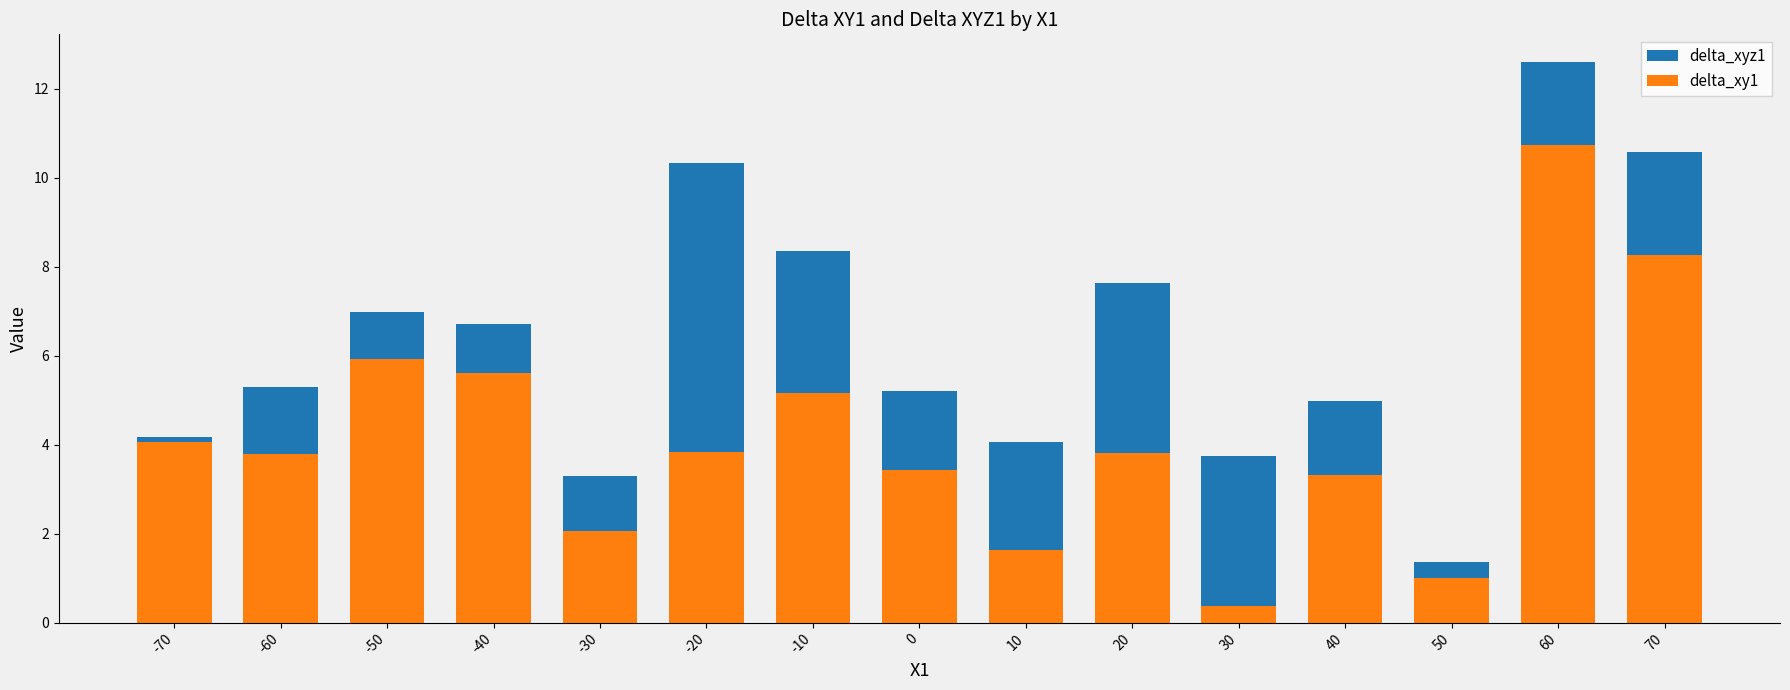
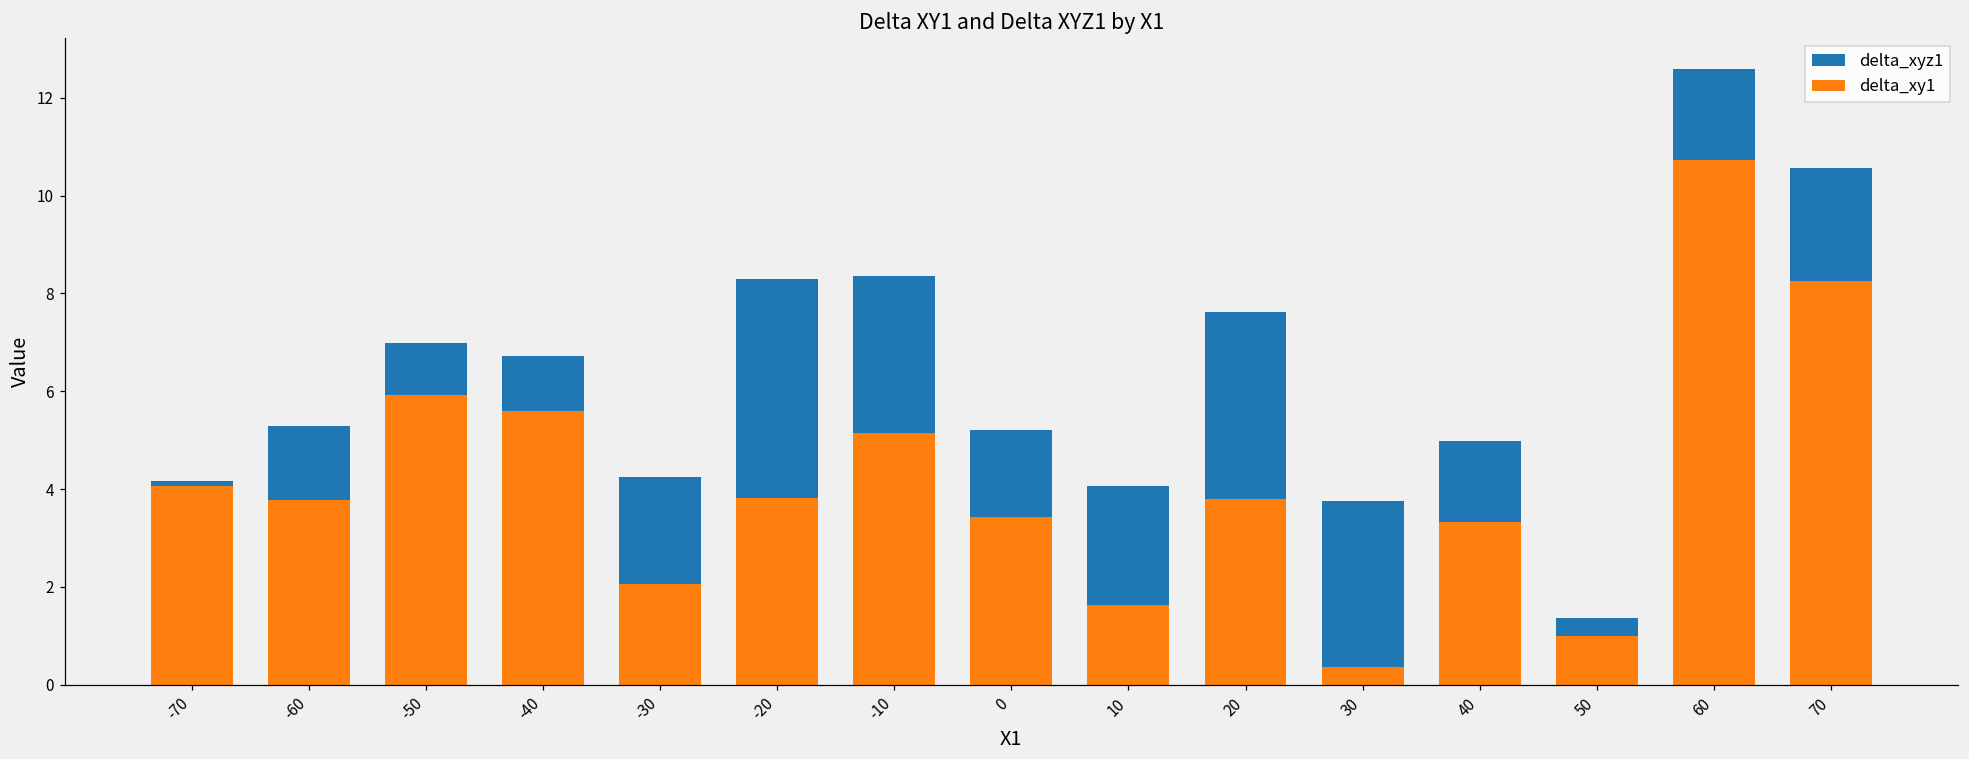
delta_xyz1, -30: 3.3 -> 4.3
delta_xyz1, -20: 10.3 -> 8.3
